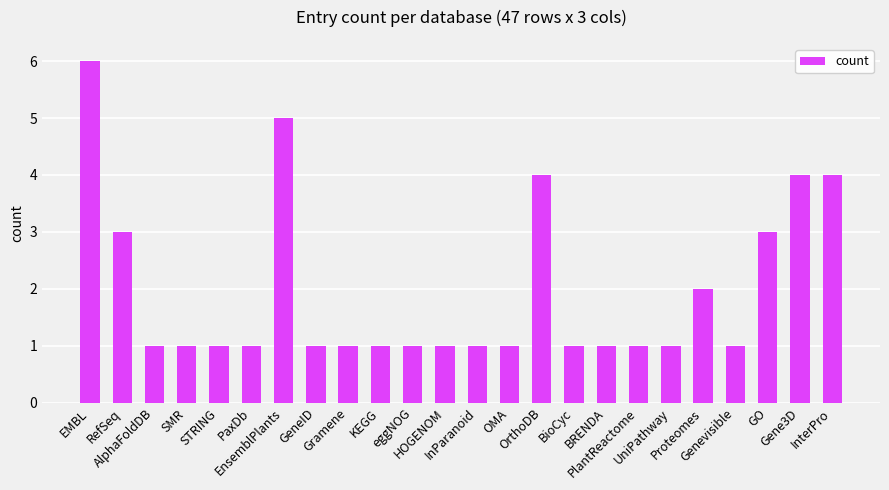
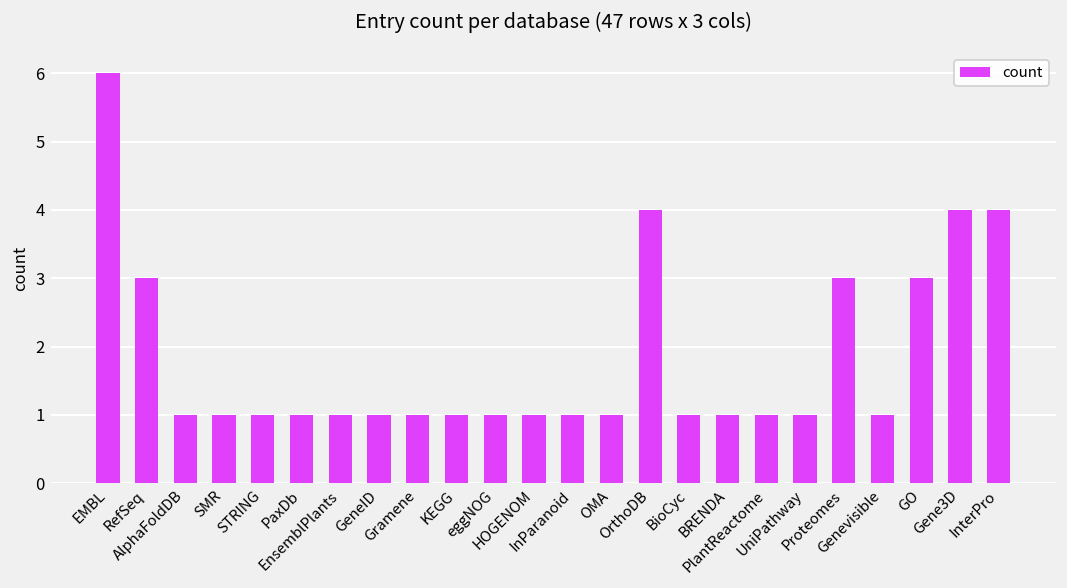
EnsemblPlants: 5 -> 1
Proteomes: 2 -> 3
